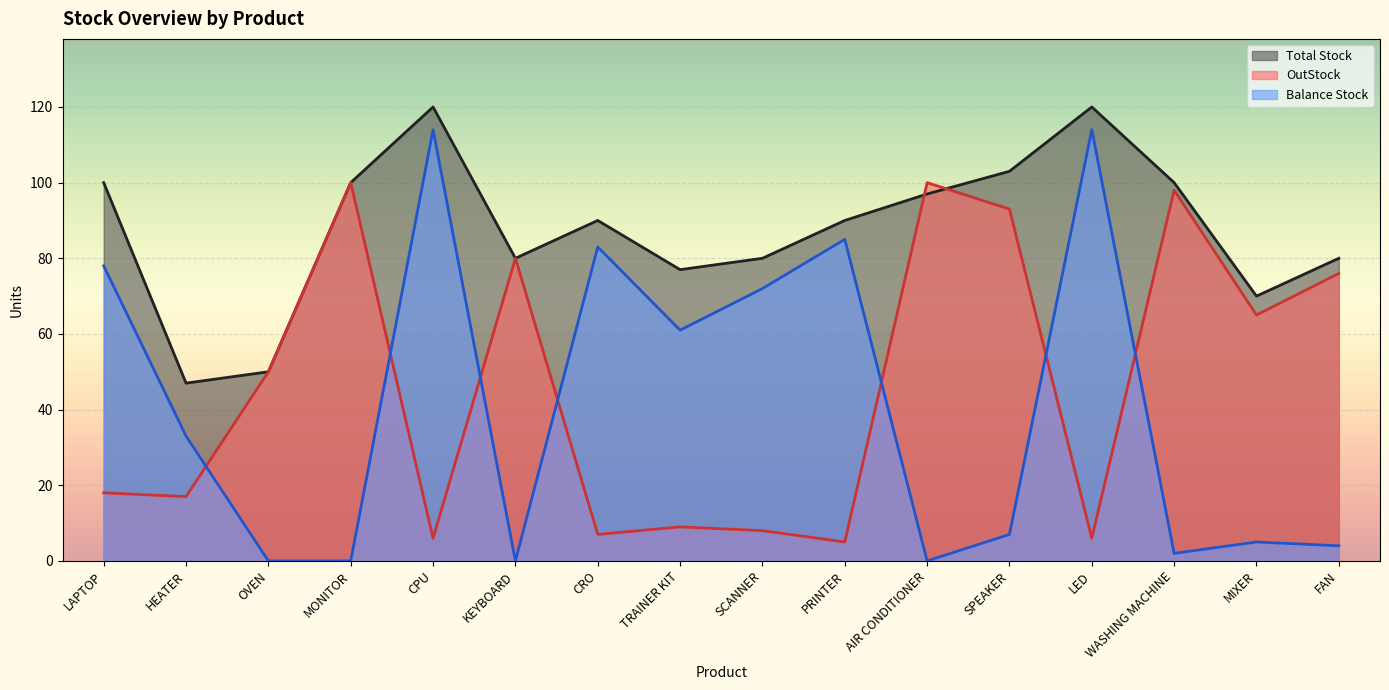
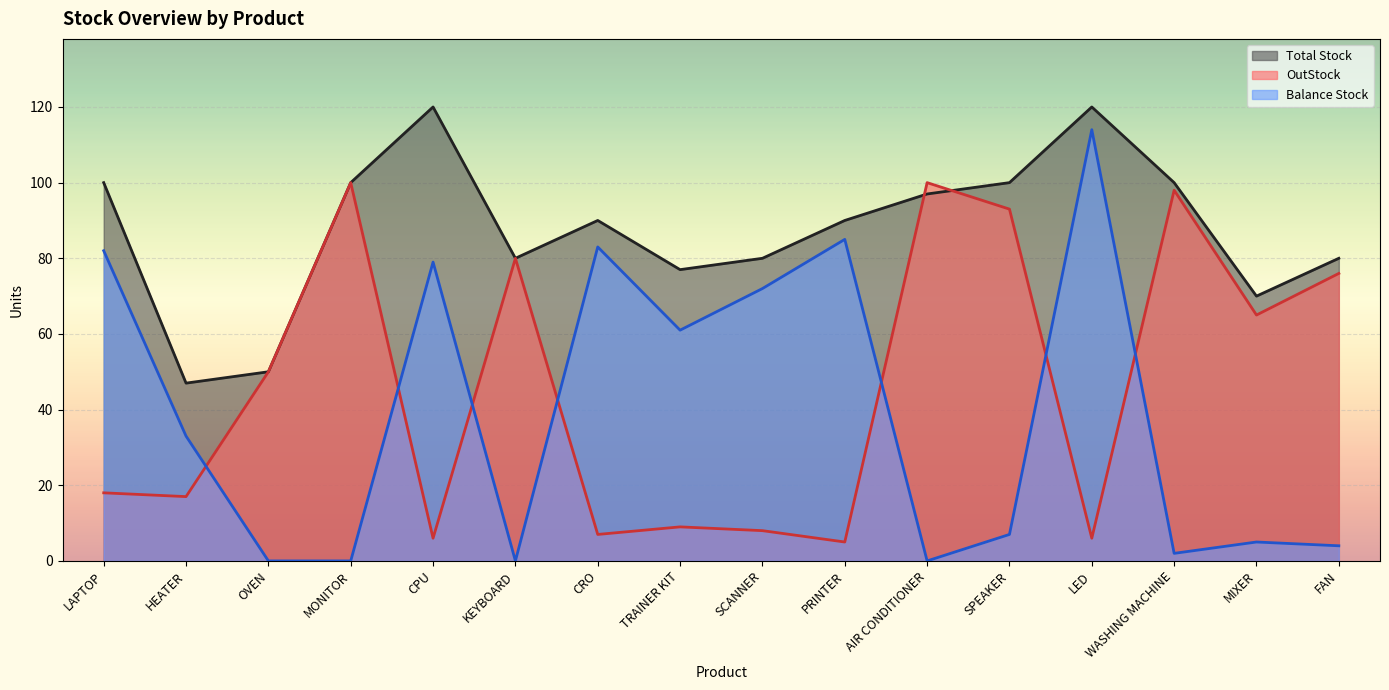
Balance Stock, LAPTOP: 78 -> 82
Balance Stock, CPU: 114 -> 79
Total Stock, SPEAKER: 103 -> 100
